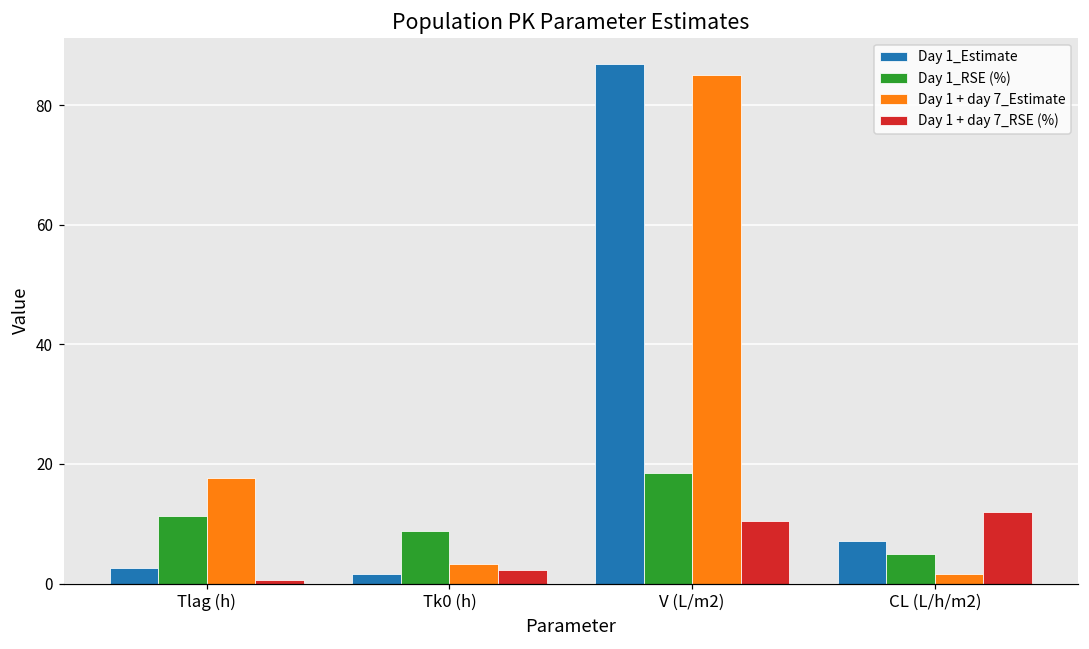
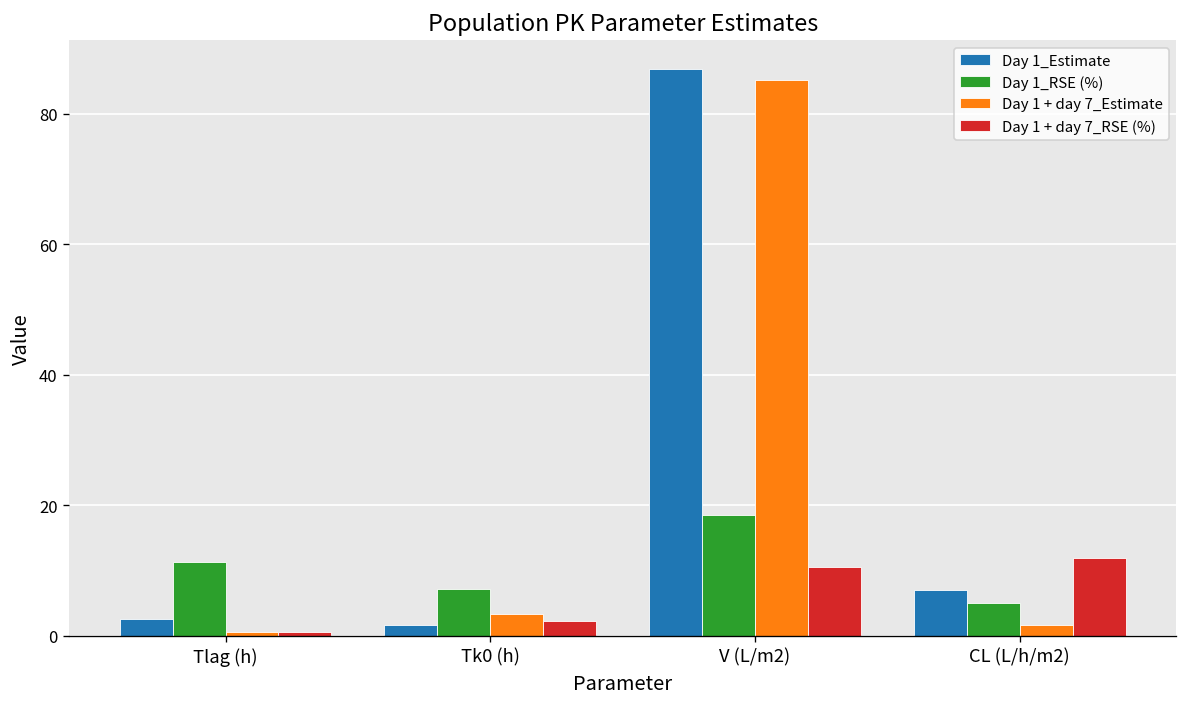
Day 1 + day 7_Estimate, Tlag (h): 18 -> 1
Day 1_RSE (%), Tk0 (h): 9 -> 7
